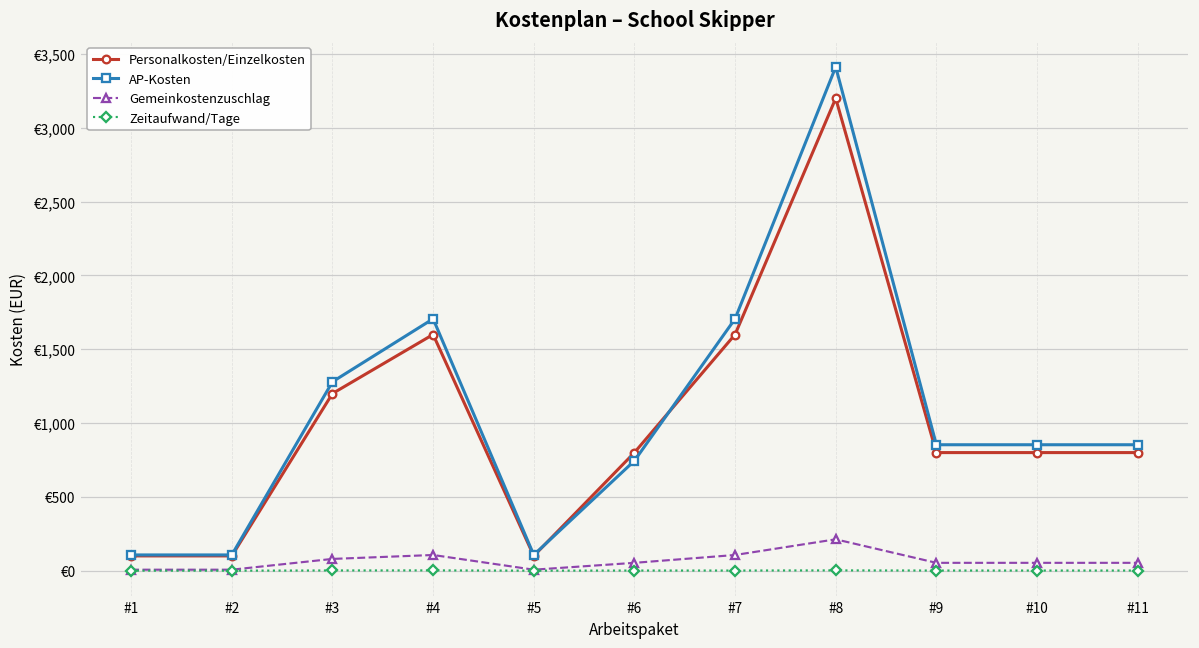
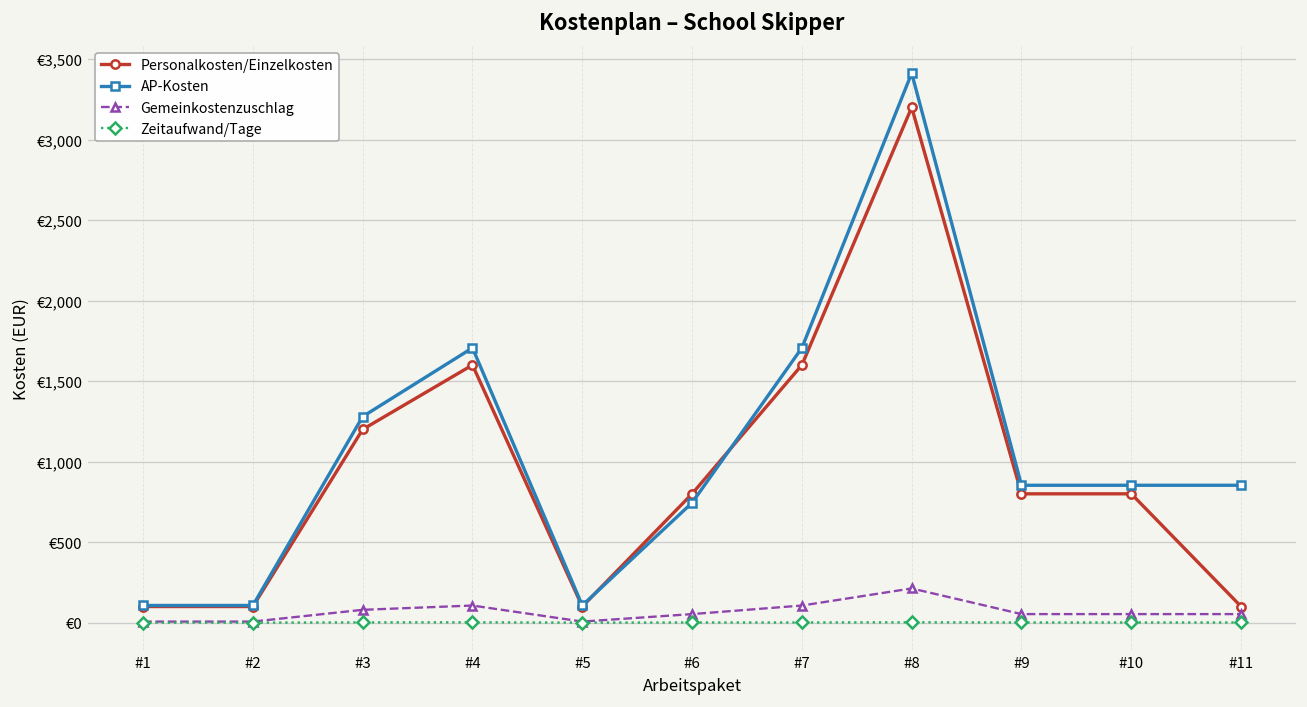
Personalkosten/Einzelkosten, #11: €800 -> €100
